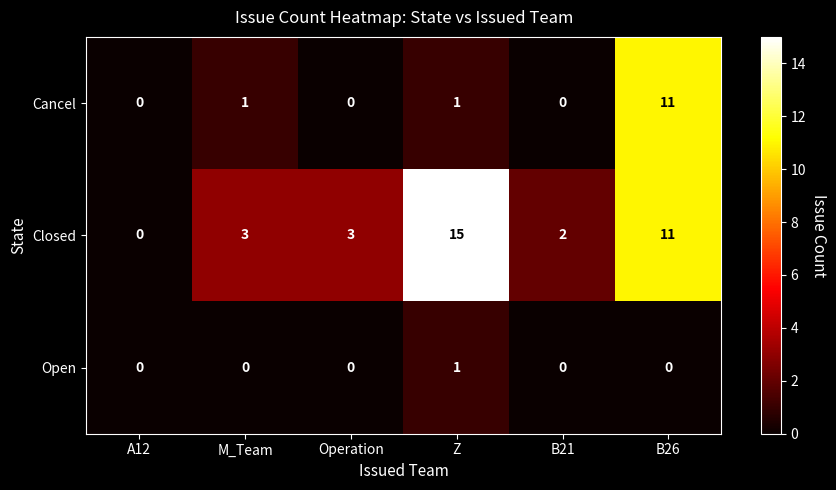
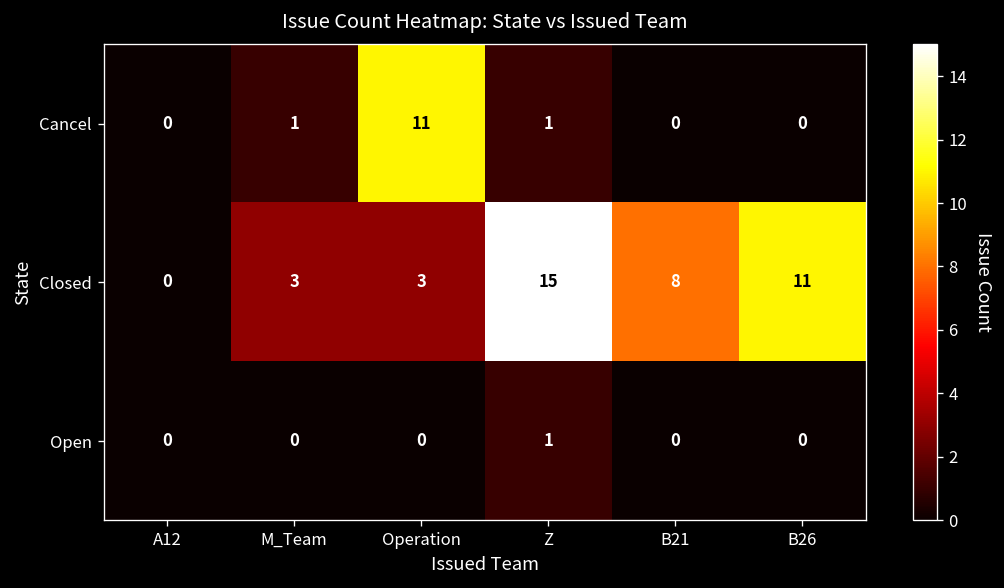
Cancel, Operation: 0 -> 11
Cancel, B26: 11 -> 0
Closed, B21: 2 -> 8
